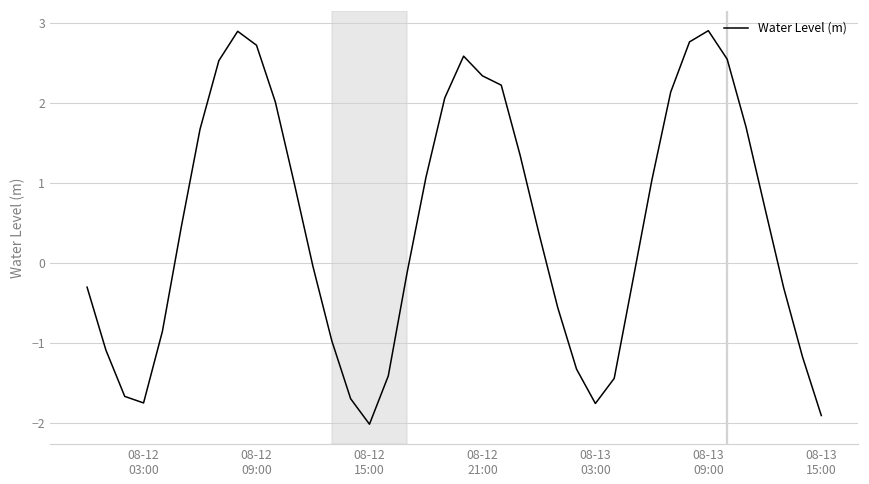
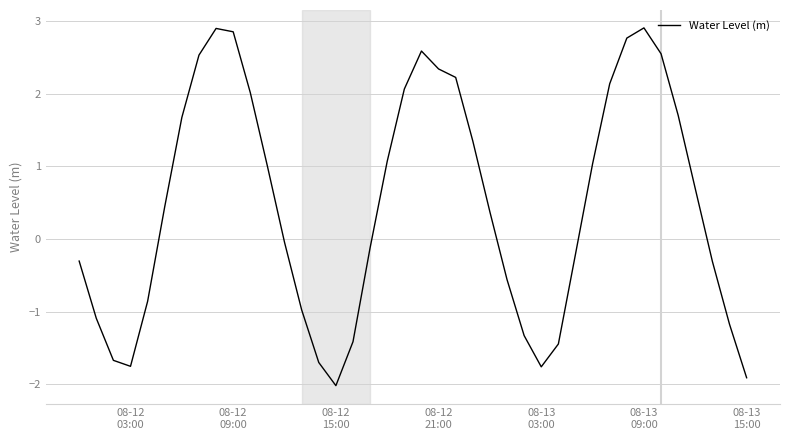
08-12 09:00: 2.7 -> 2.9
